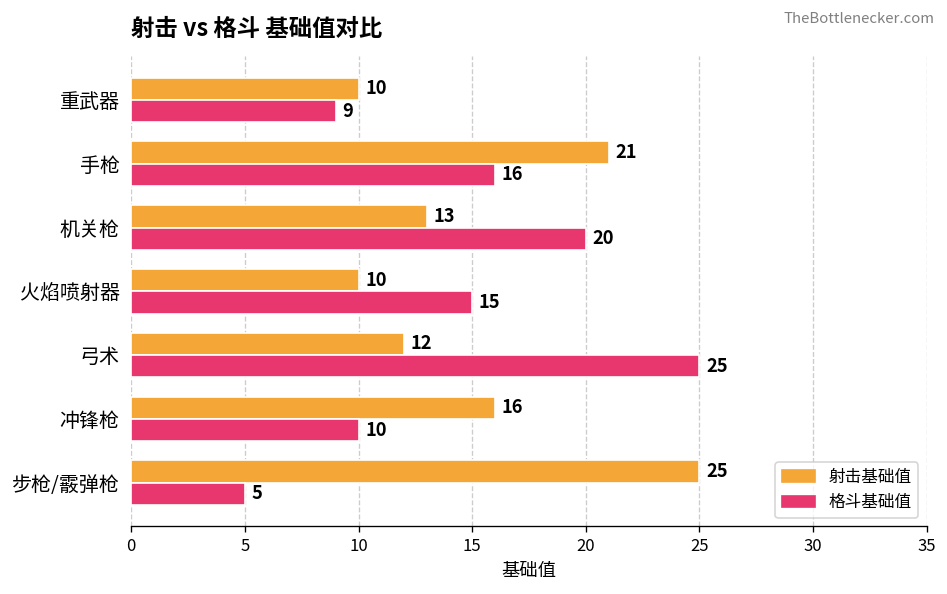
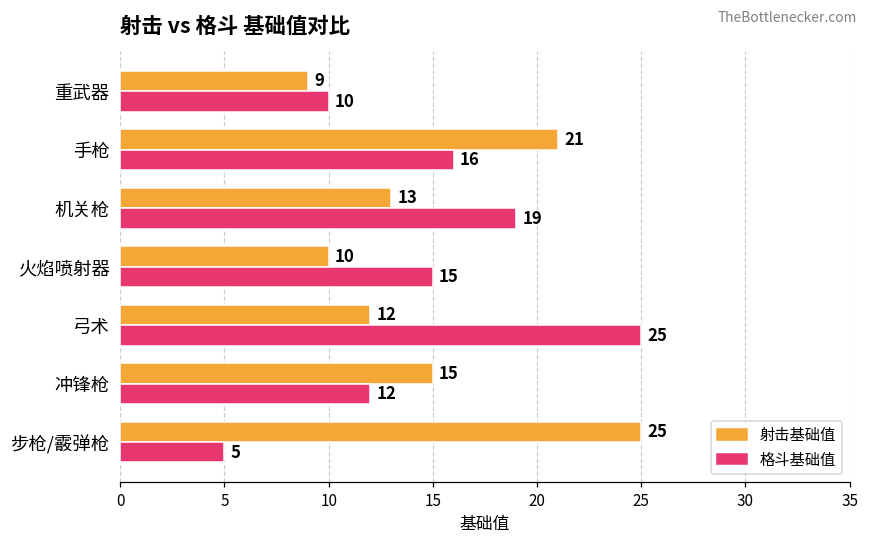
射击基础值, 重武器: 10 -> 9
格斗基础值, 重武器: 9 -> 10
格斗基础值, 机关枪: 20 -> 19
射击基础值, 冲锋枪: 16 -> 15
格斗基础值, 冲锋枪: 10 -> 12
